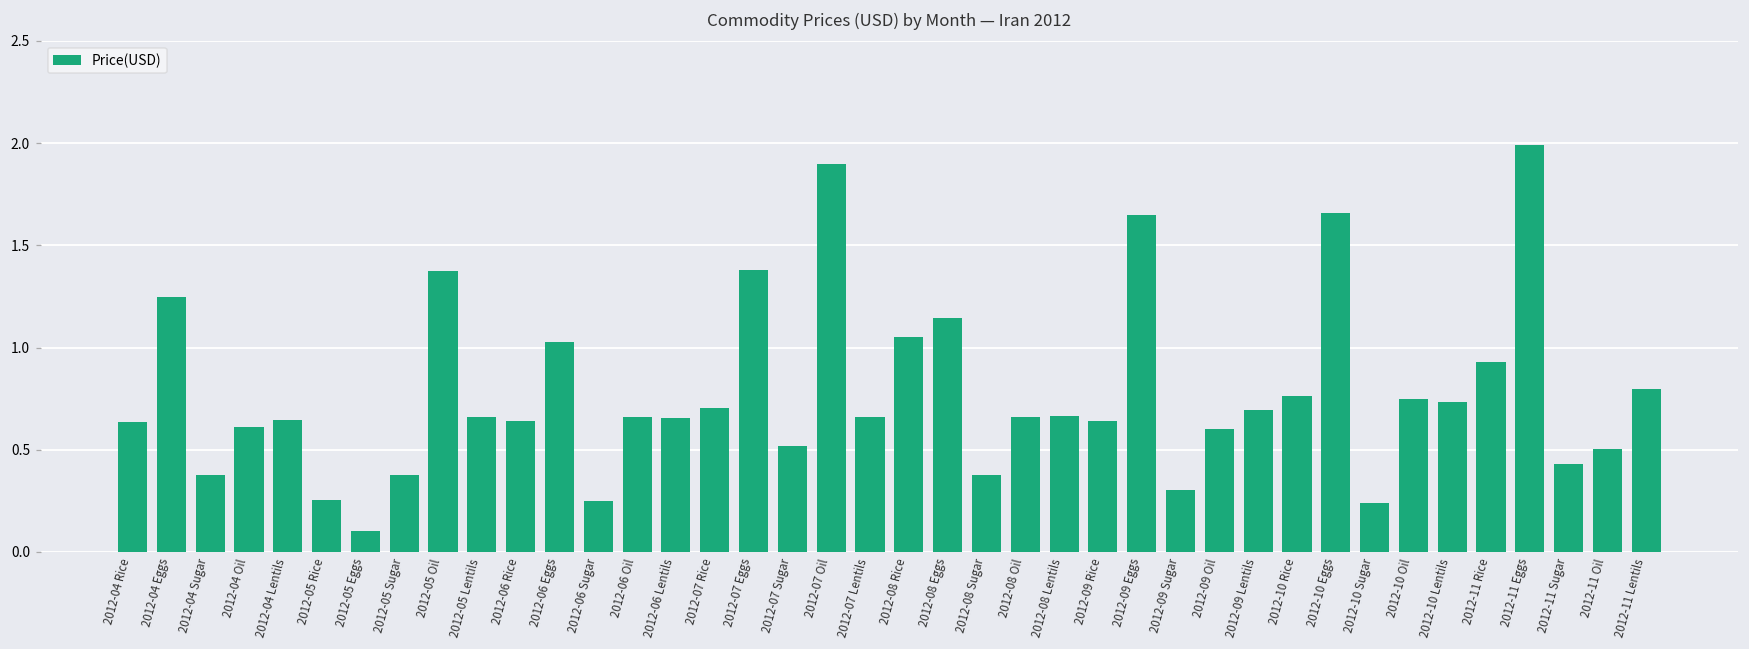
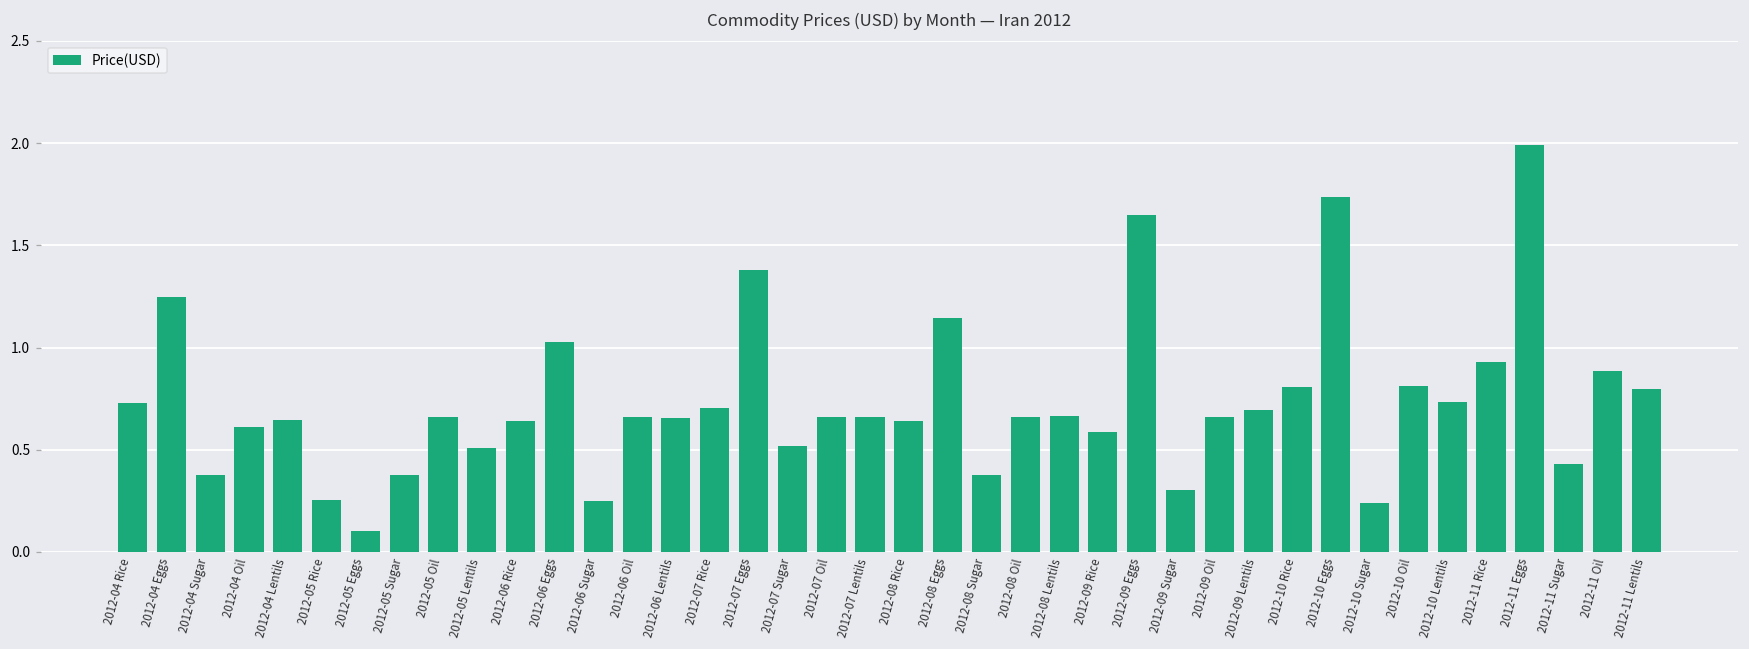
2012-04 Rice: 0.64 -> 0.73
2012-05 Oil: 1.37 -> 0.66
2012-05 Lentils: 0.66 -> 0.51
2012-07 Oil: 1.90 -> 0.66
2012-08 Rice: 1.05 -> 0.64
2012-09 Rice: 0.64 -> 0.59
2012-09 Oil: 0.60 -> 0.66
2012-10 Rice: 0.76 -> 0.81
2012-10 Eggs: 1.66 -> 1.74
2012-10 Oil: 0.75 -> 0.81
2012-11 Oil: 0.50 -> 0.89
